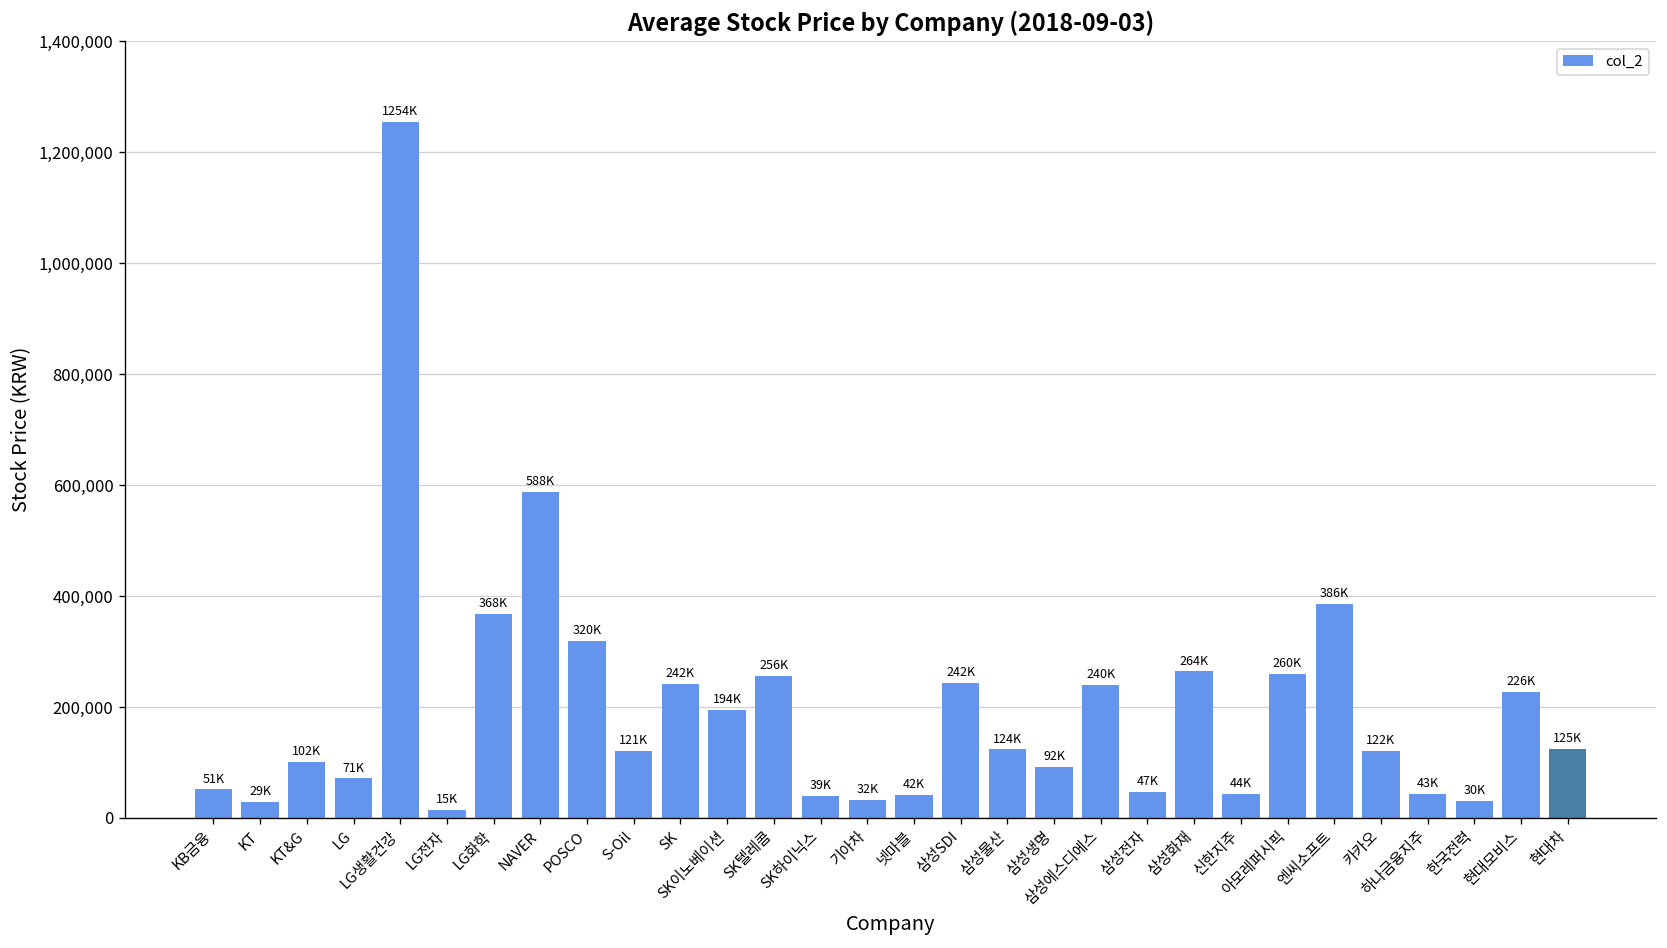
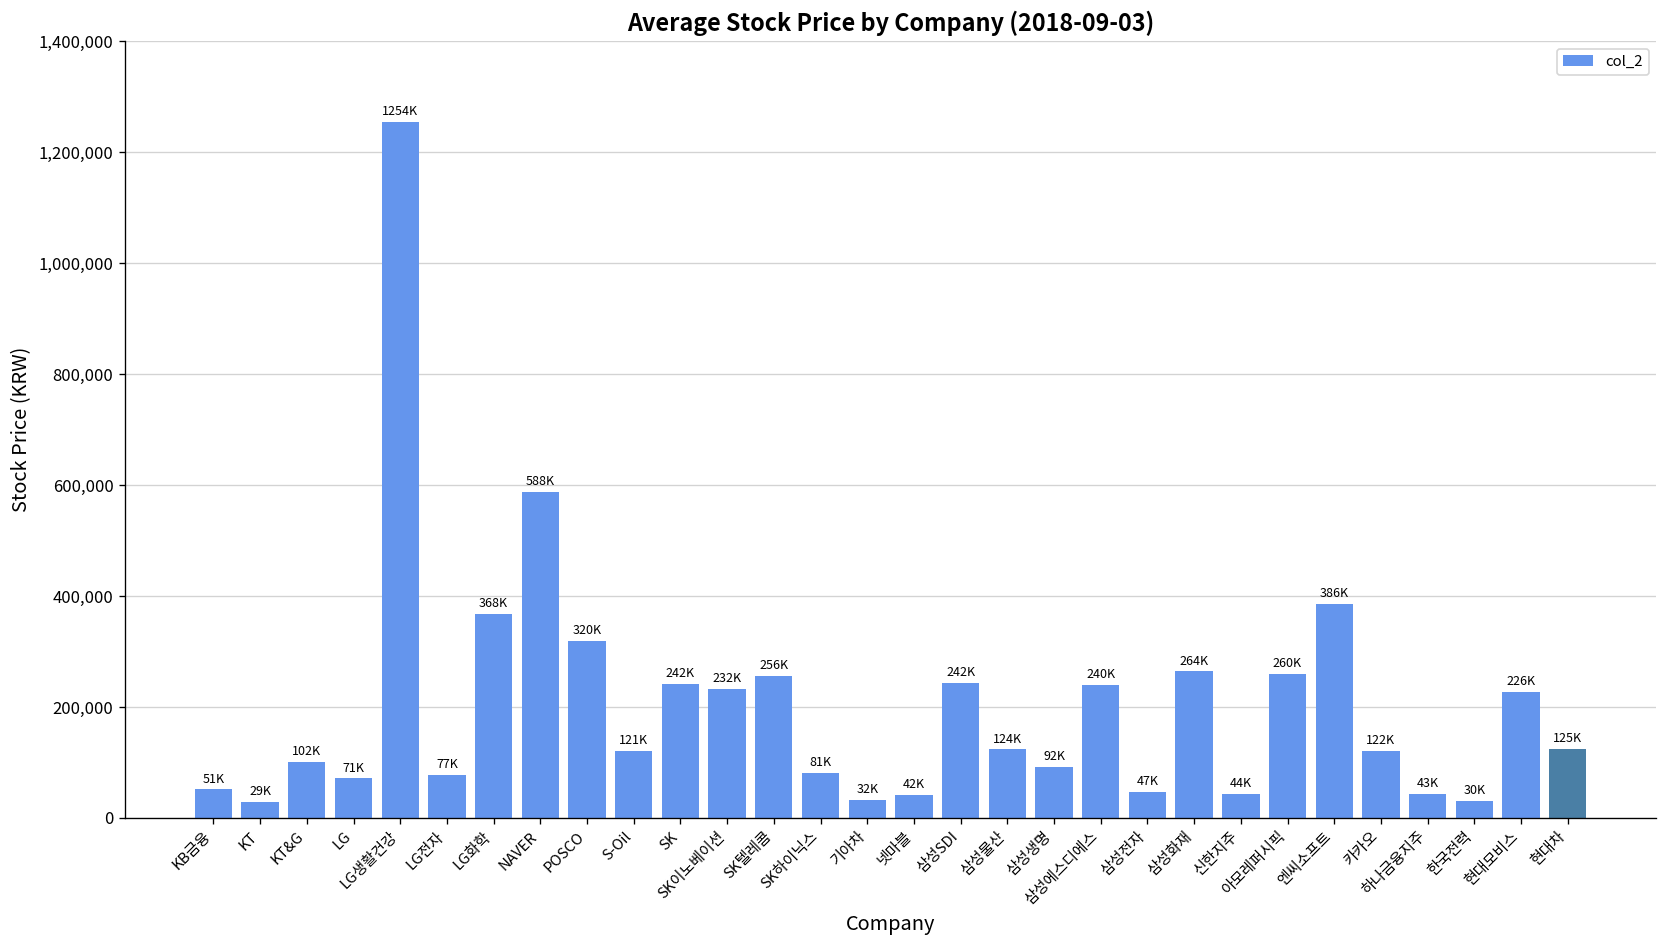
LG전자: 15K -> 77K
SK이노베이션: 194K -> 232K
SK하이닉스: 39K -> 81K
